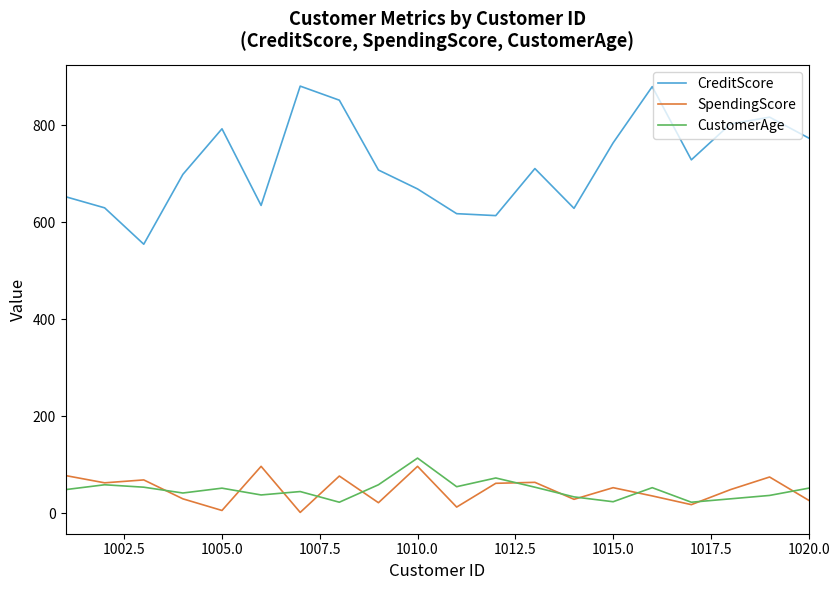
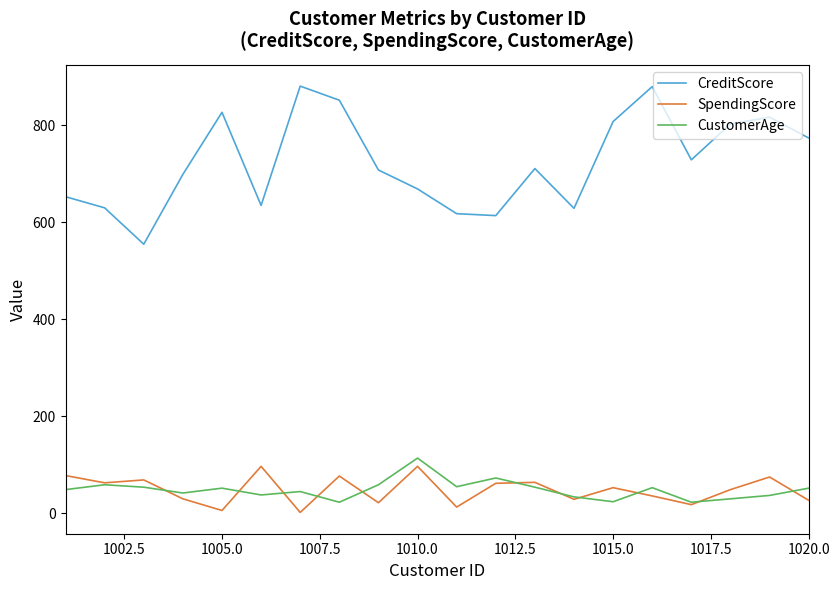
CreditScore, 1005.0: 790 -> 830
CreditScore, 1015.0: 760 -> 810
